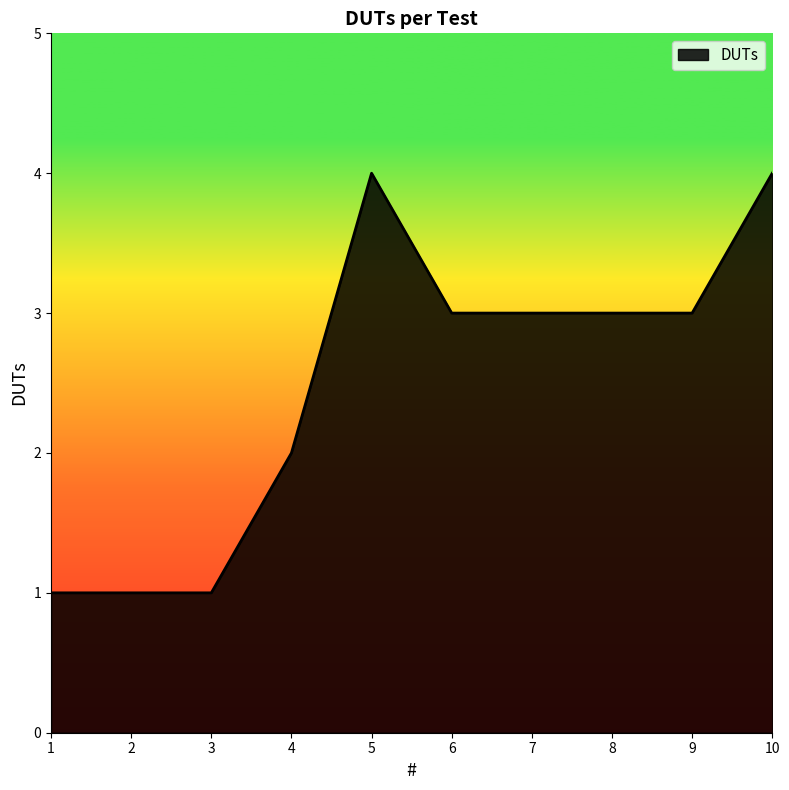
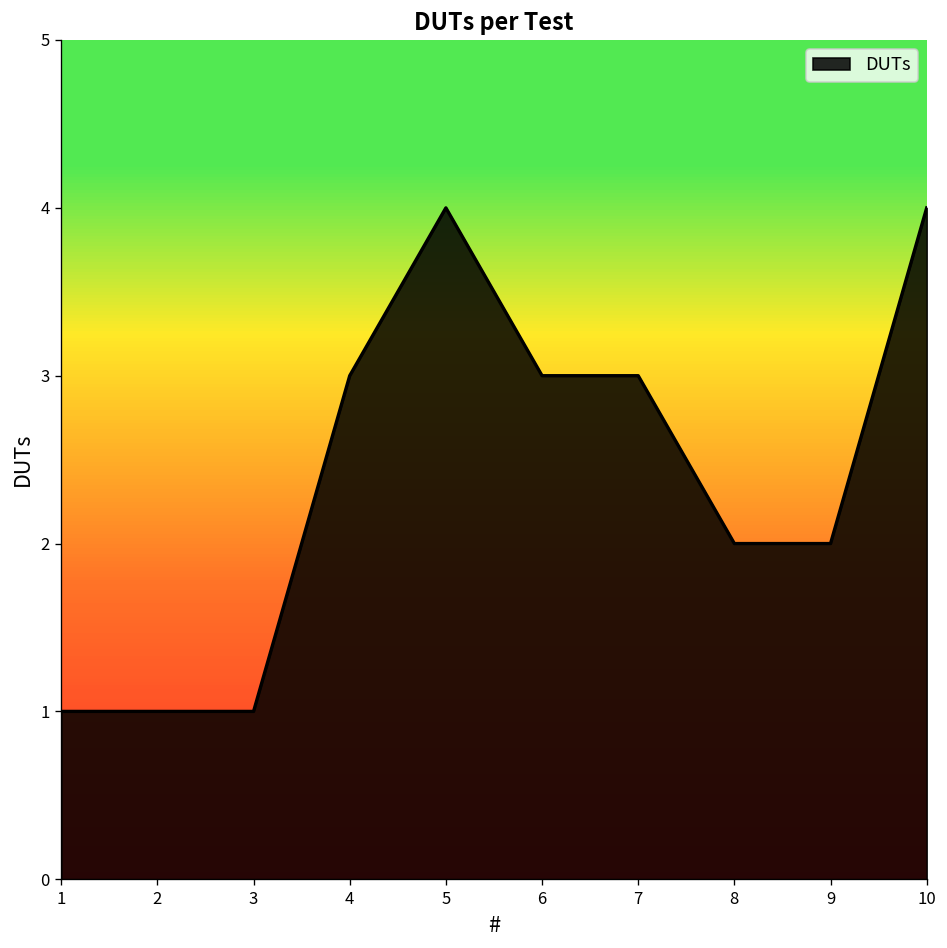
4: 2 -> 3
8: 3 -> 2
9: 3 -> 2
